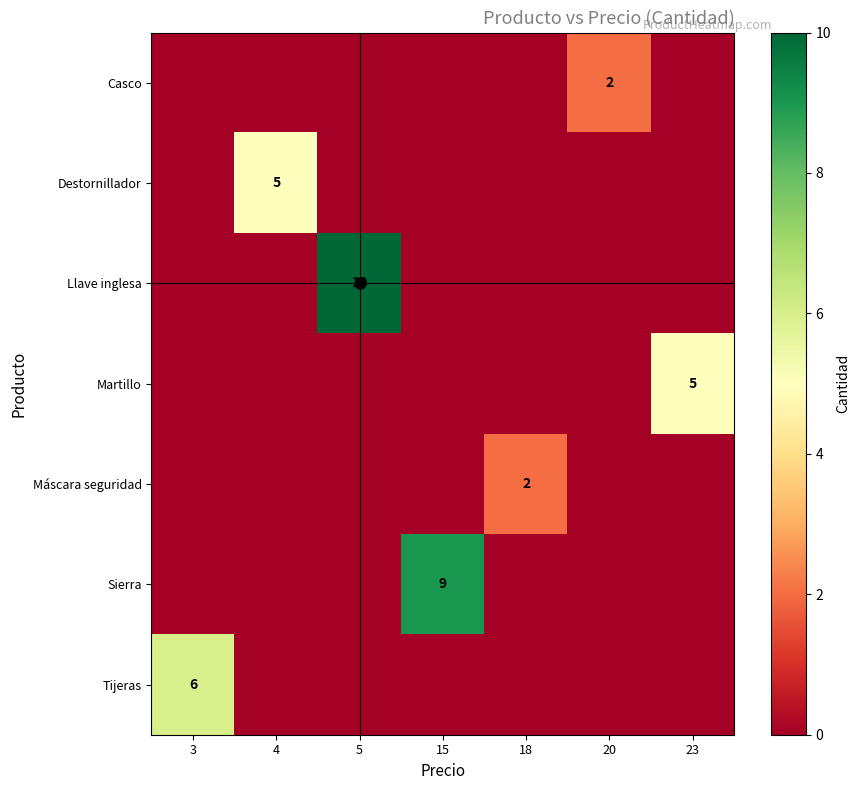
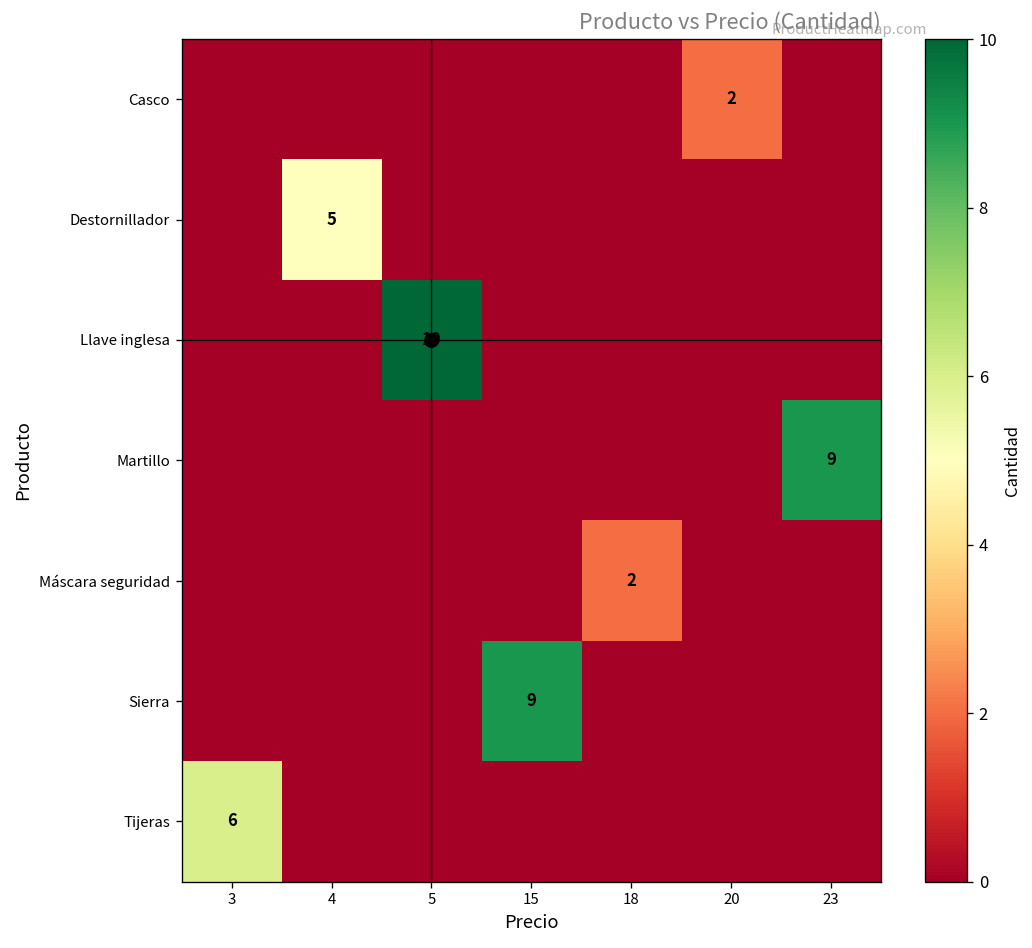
Martillo, 23: 5 -> 9
